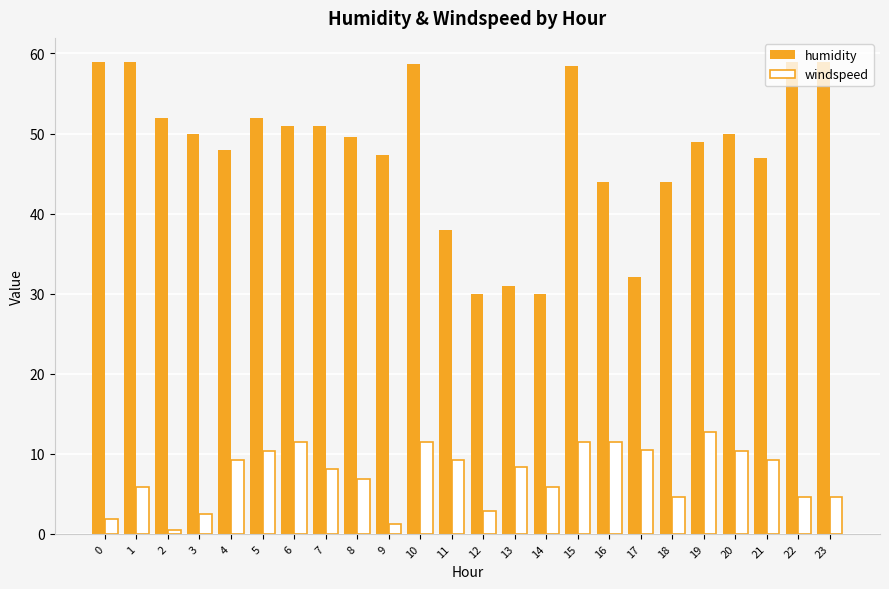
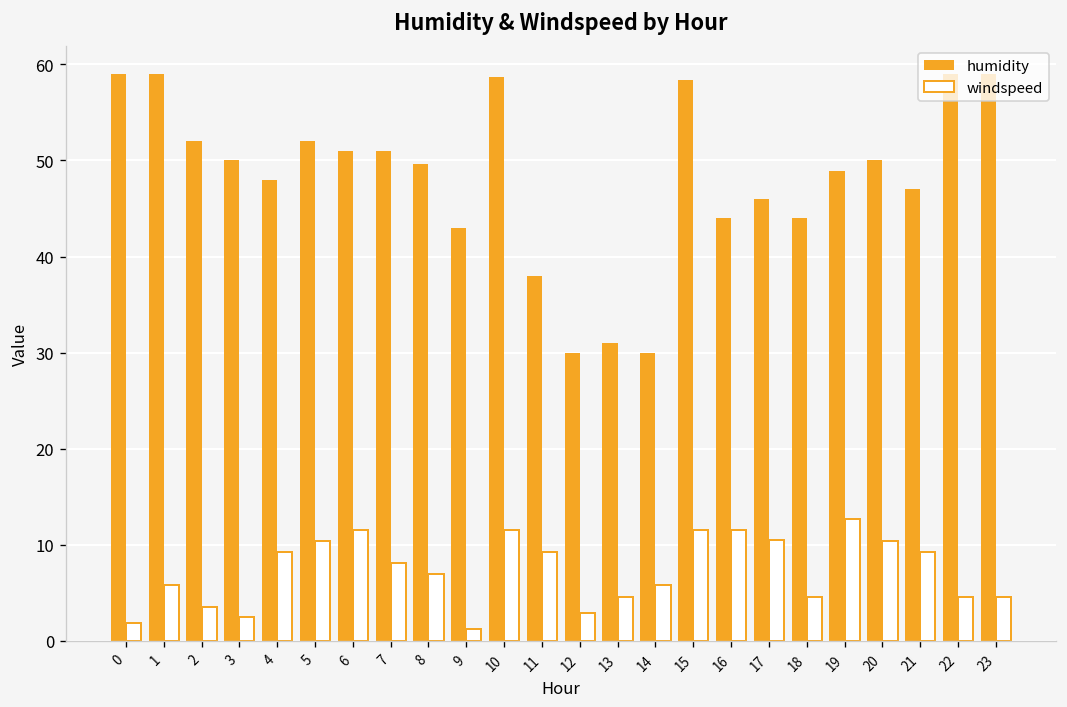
windspeed, 2: 1 -> 4
humidity, 9: 47 -> 43
windspeed, 13: 8 -> 5
humidity, 17: 32 -> 46
